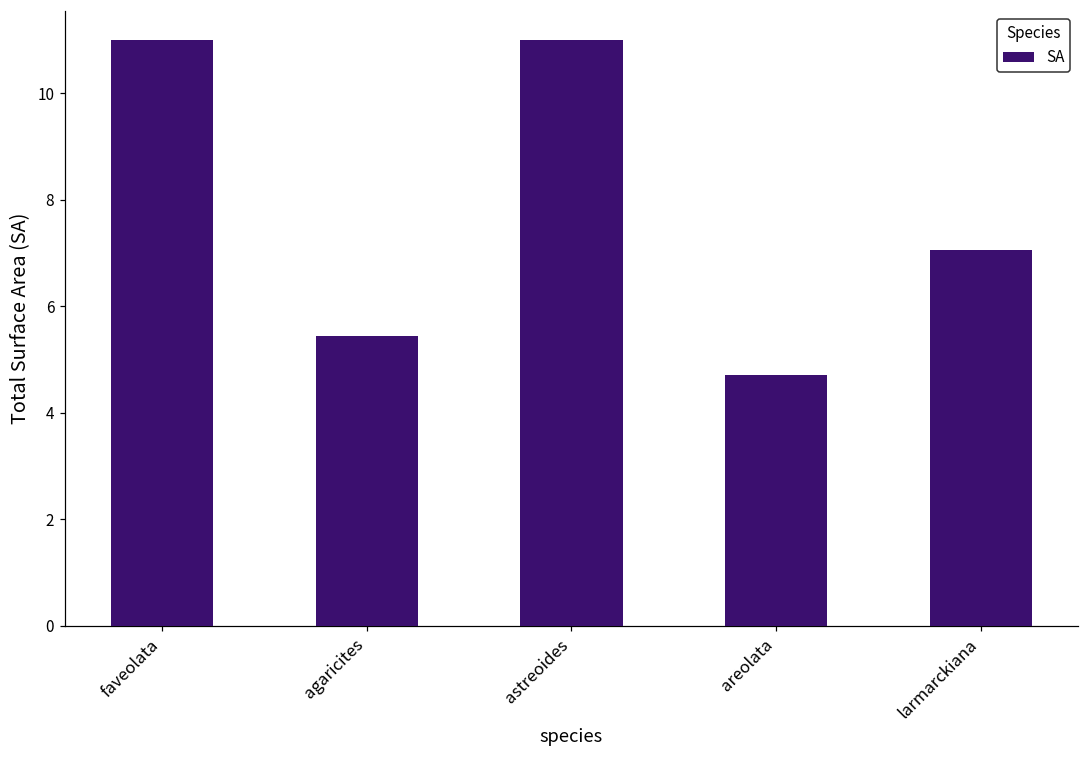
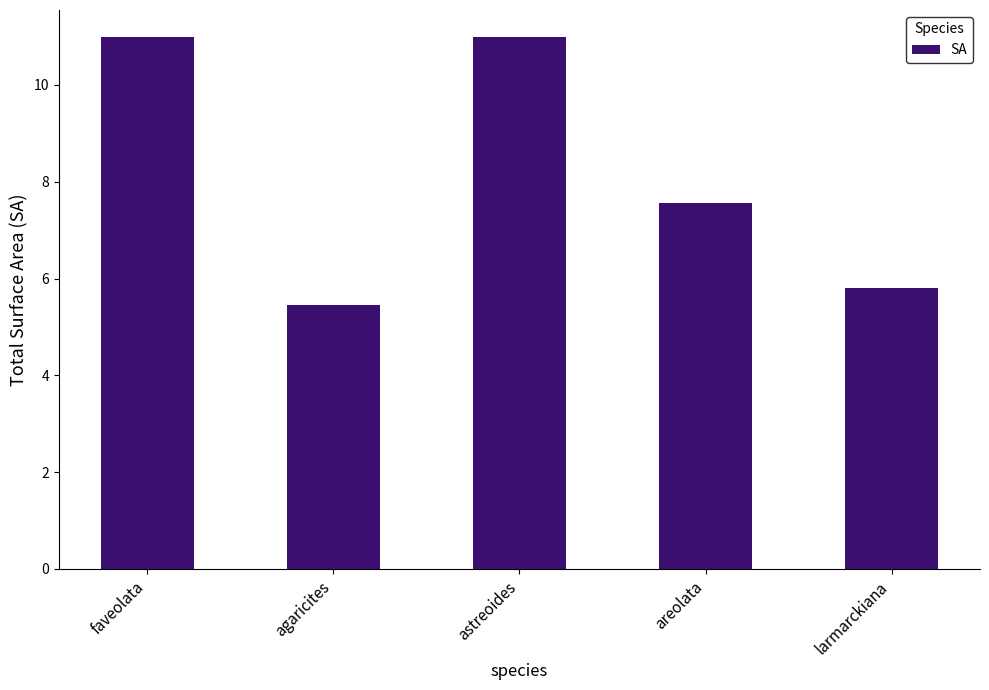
areolata: 4.7 -> 7.6
larmarckiana: 7.1 -> 5.8
